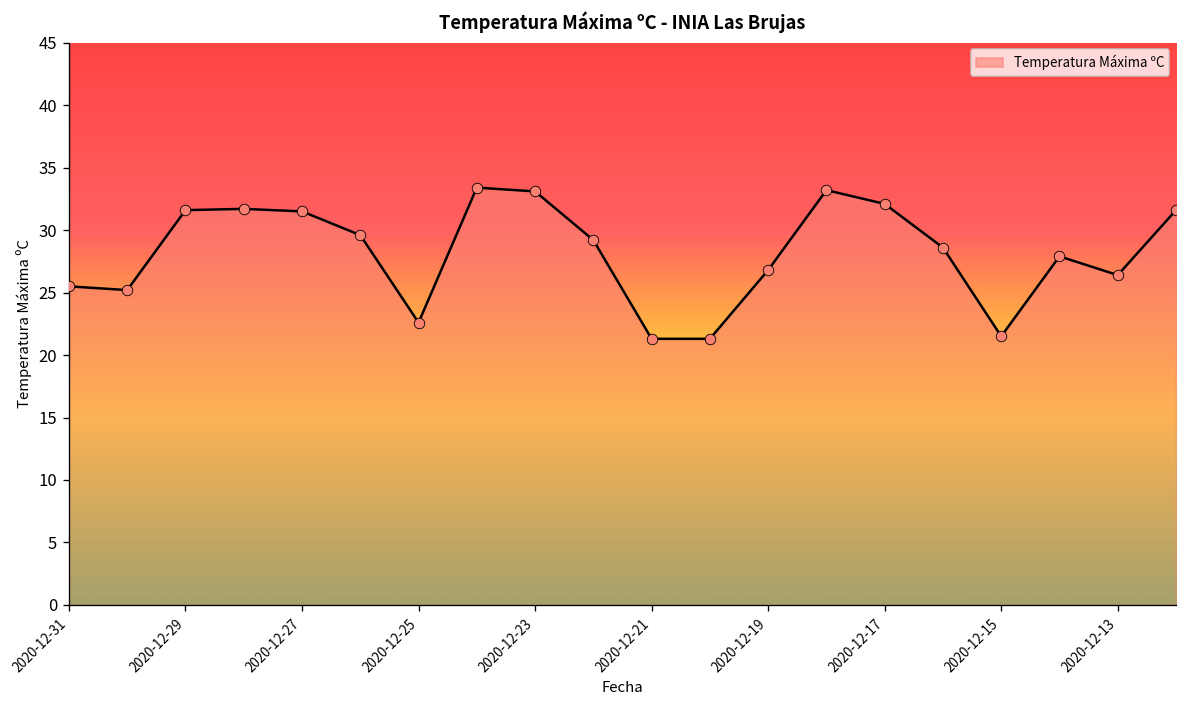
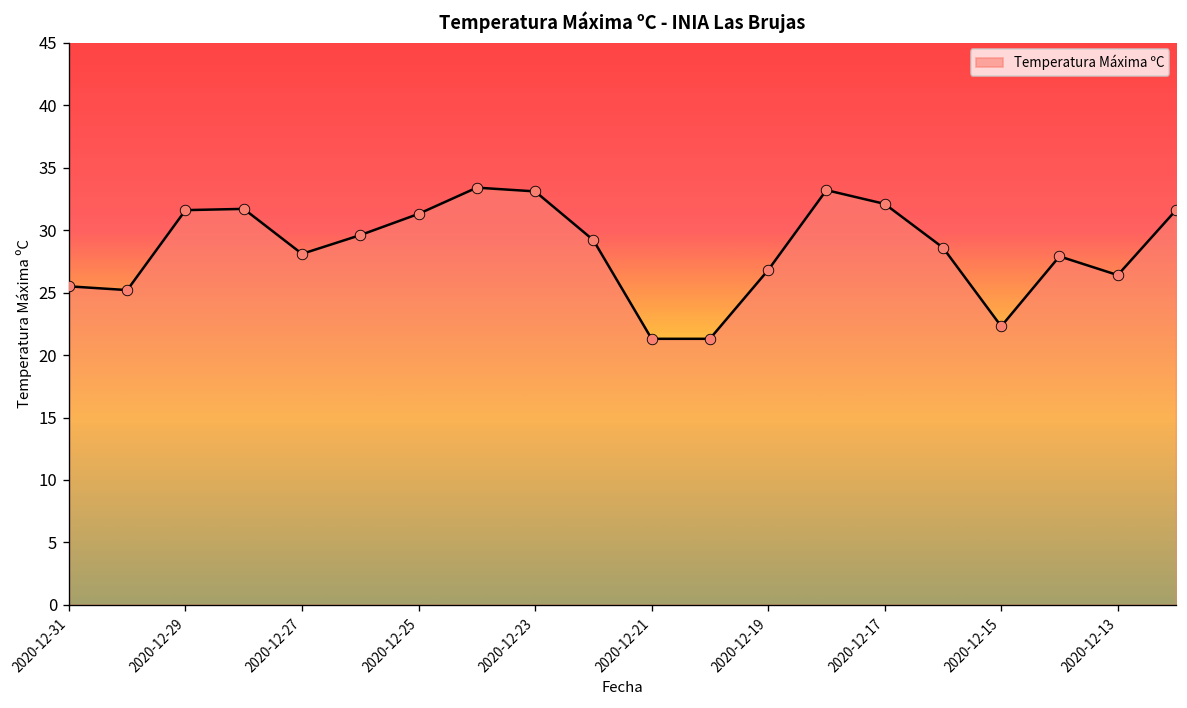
2020-12-27: 31.5 -> 28.1
2020-12-25: 22.6 -> 31.3
2020-12-15: 21.5 -> 22.3
